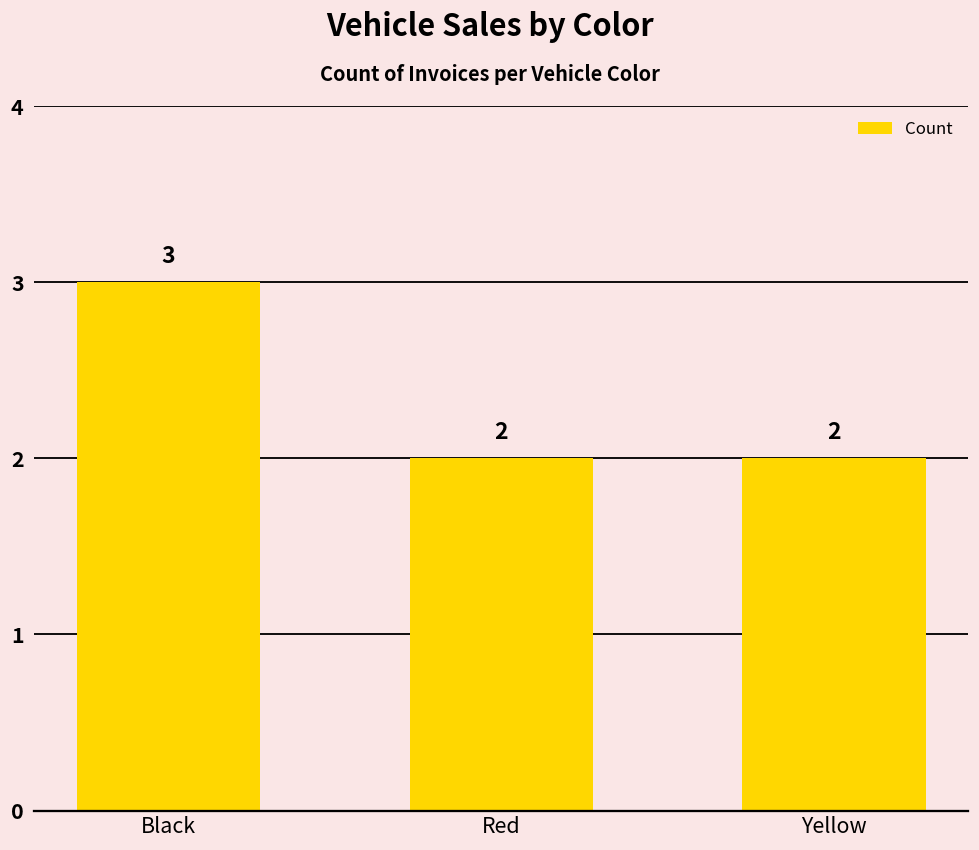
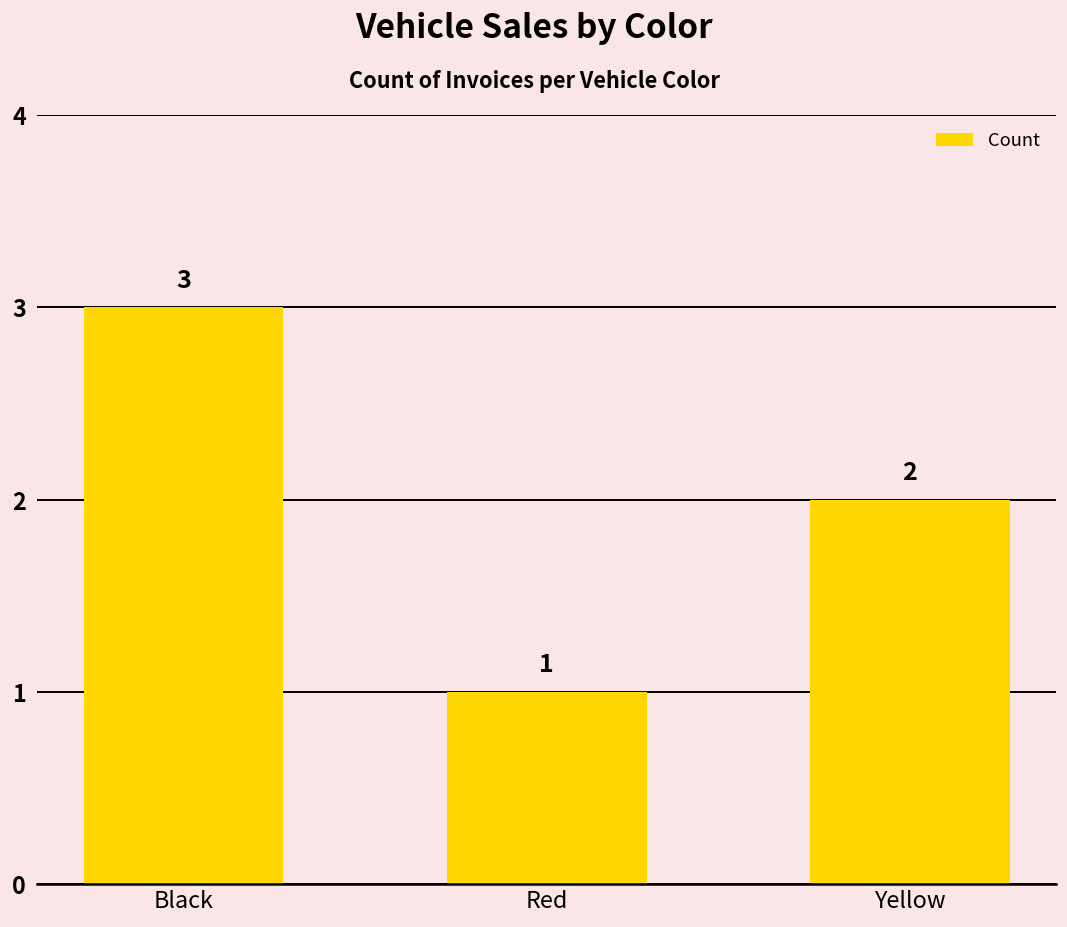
Red: 2 -> 1
